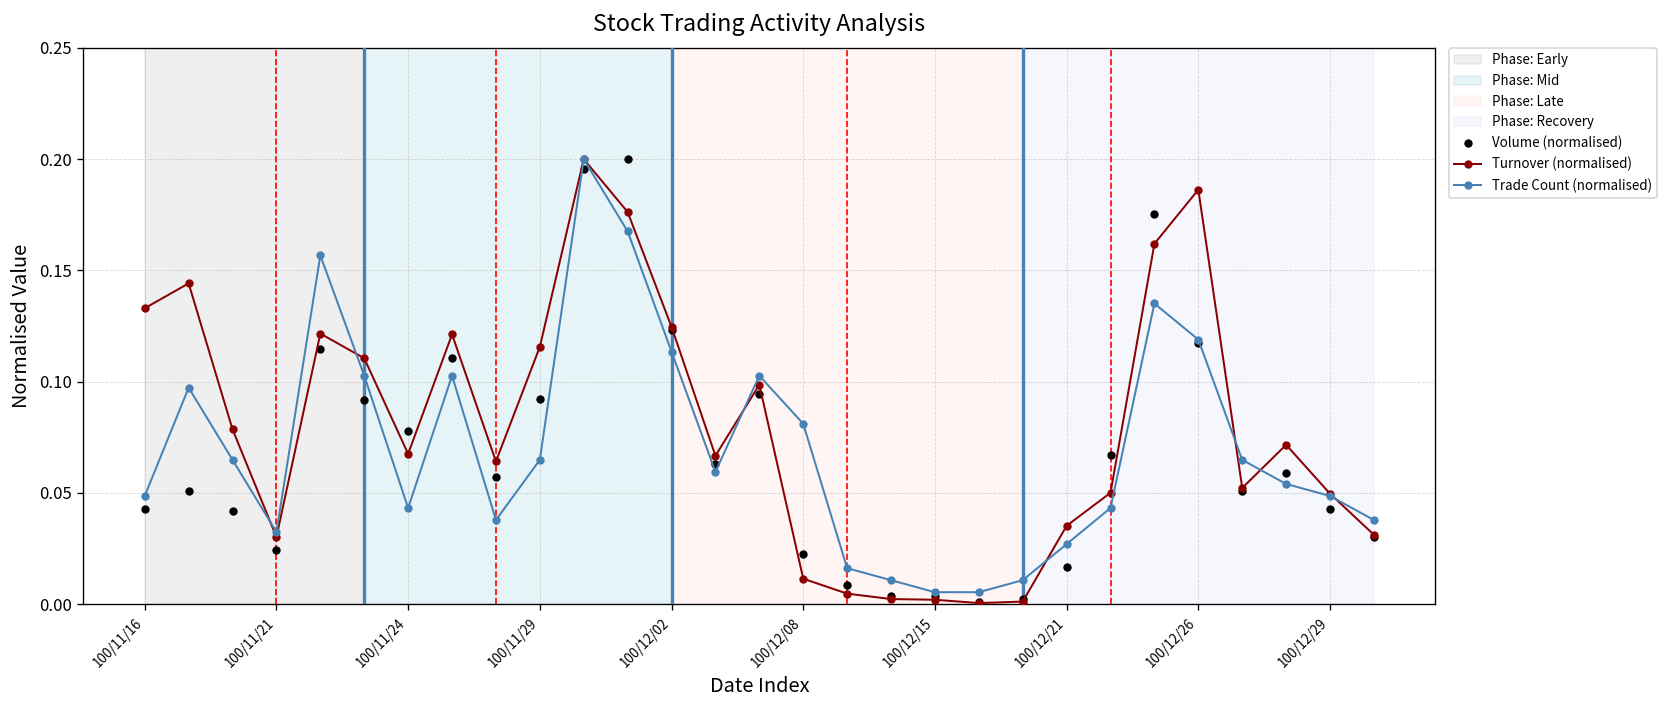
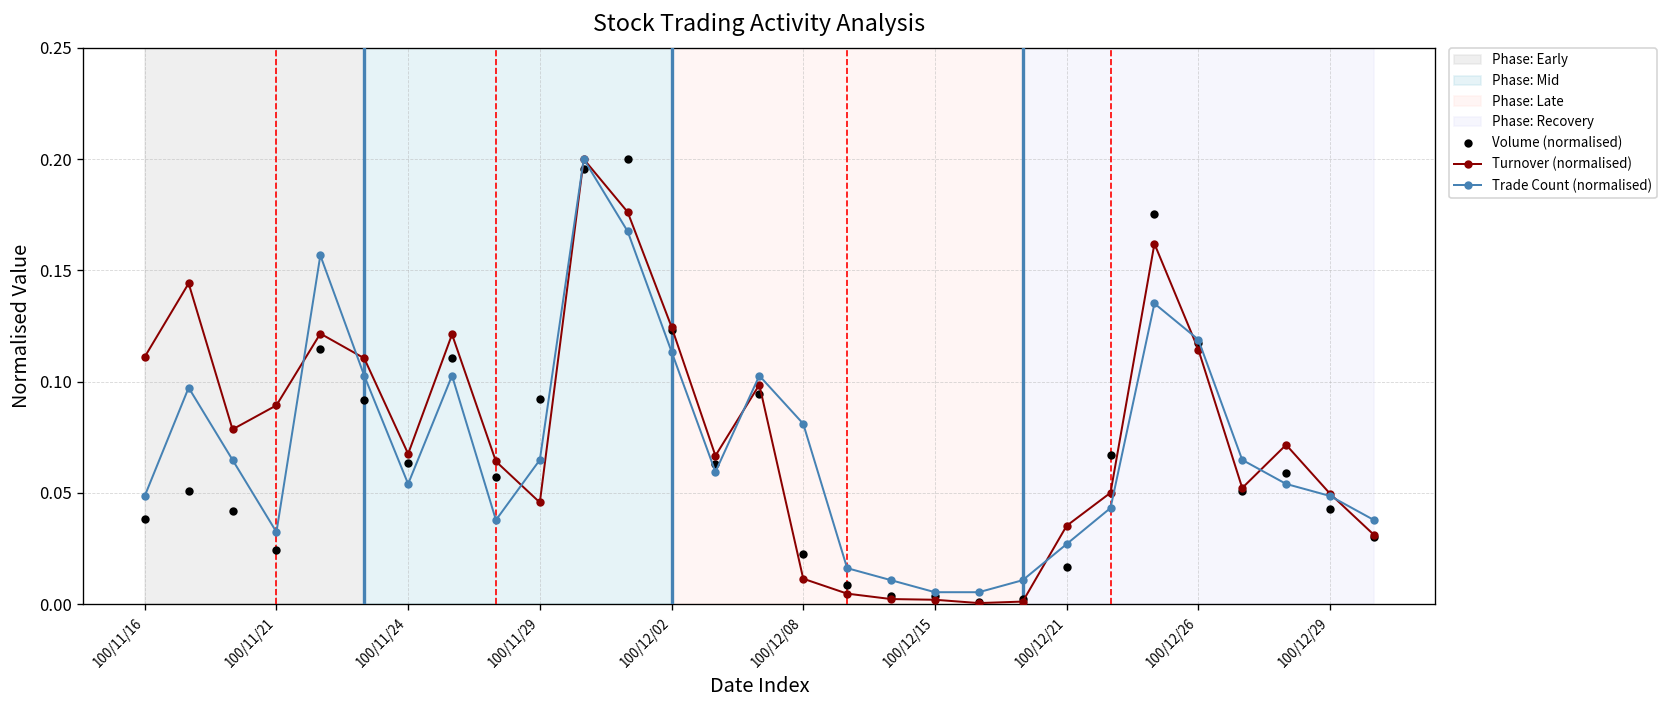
Volume (normalised), 100/11/16: 0.043 -> 0.038
Turnover (normalised), 100/11/16: 0.133 -> 0.111
Turnover (normalised), 100/11/21: 0.030 -> 0.089
Volume (normalised), 100/11/24: 0.078 -> 0.064
Trade Count (normalised), 100/11/24: 0.043 -> 0.054
Turnover (normalised), 100/11/29: 0.116 -> 0.046
Turnover (normalised), 100/12/26: 0.186 -> 0.114
